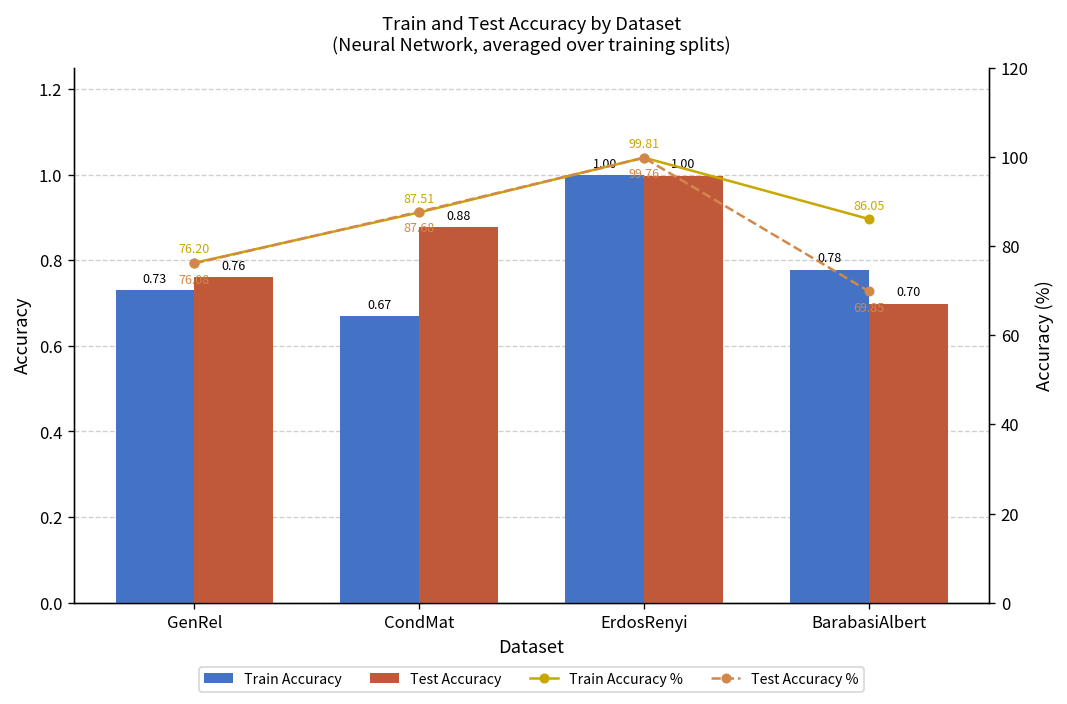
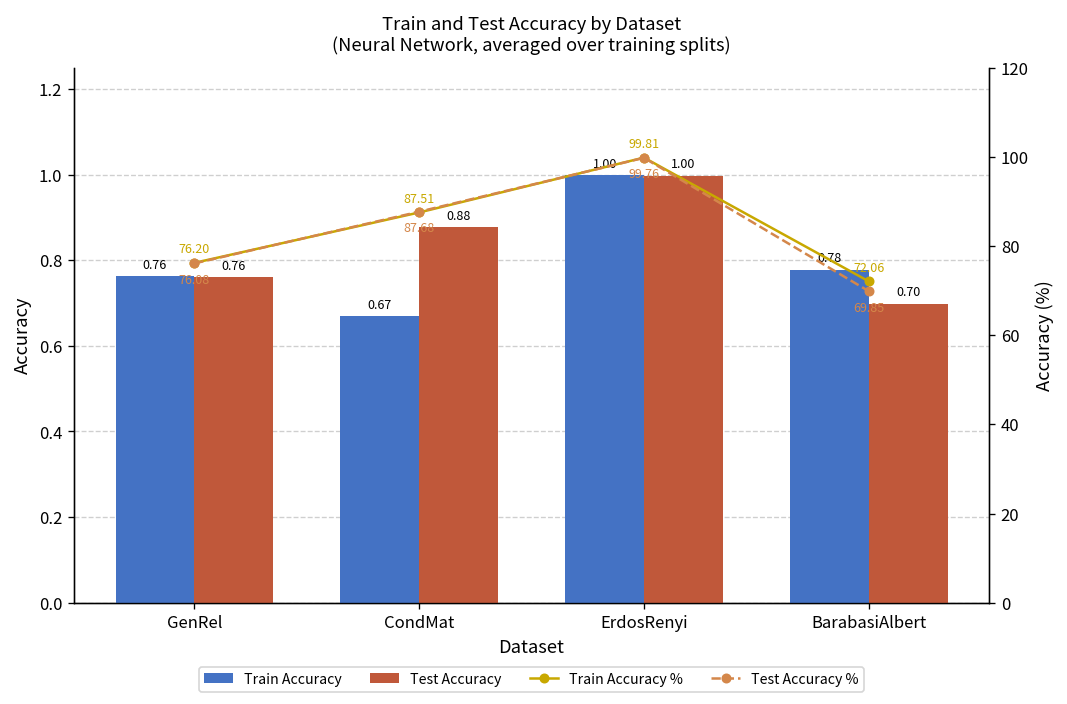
Train Accuracy, GenRel: 0.73 -> 0.76
Train Accuracy %, BarabasiAlbert: 86.05 -> 72.06
